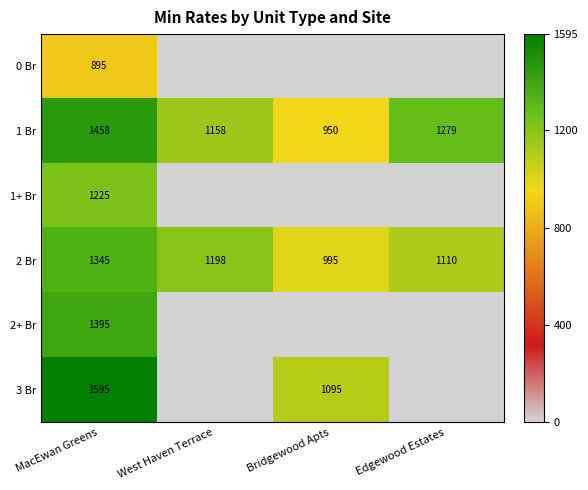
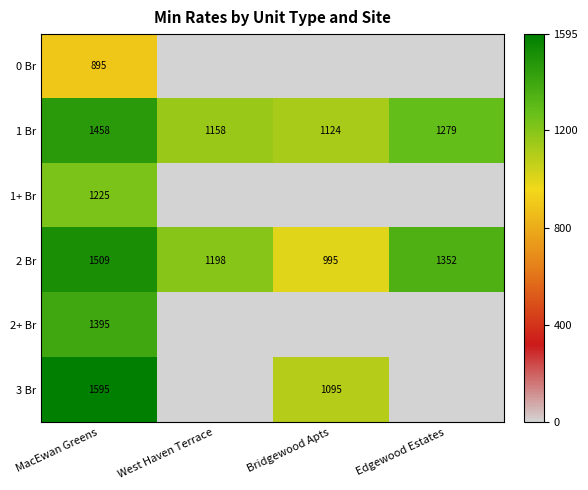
1 Br, Bridgewood Apts: 950 -> 1124
2 Br, MacEwan Greens: 1345 -> 1509
2 Br, Edgewood Estates: 1110 -> 1352
